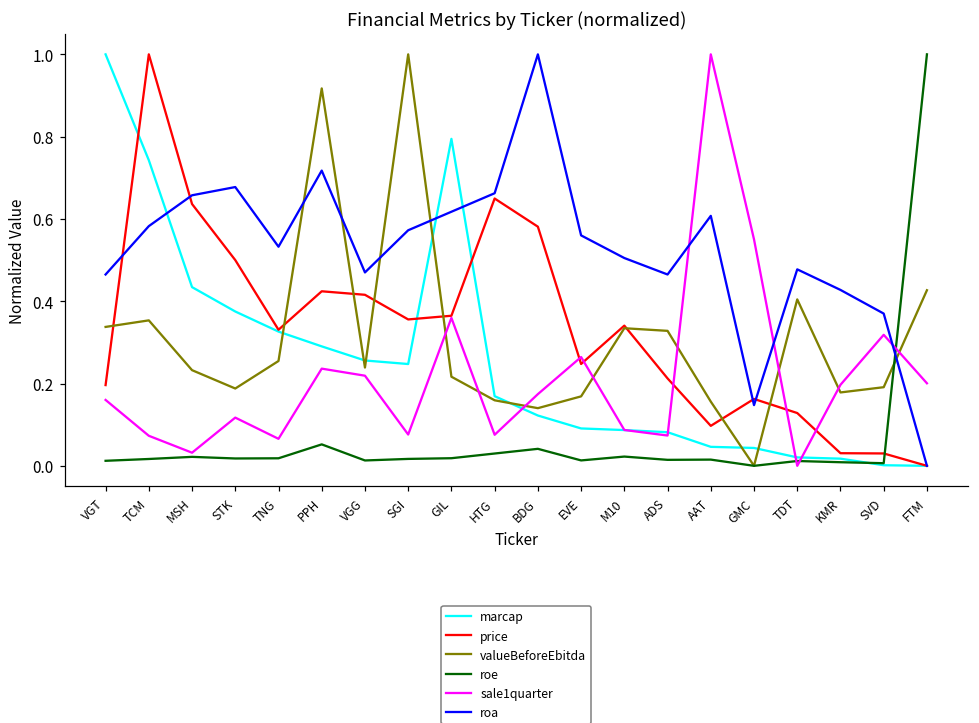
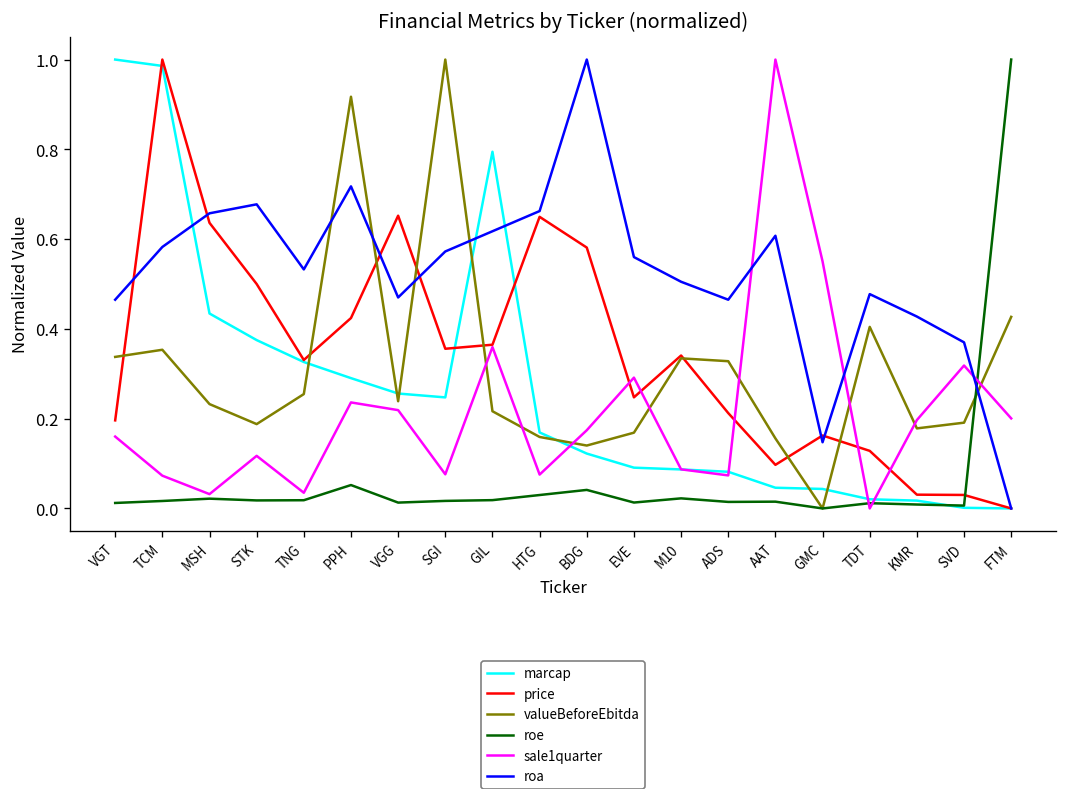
marcap, TCM: 0.74 -> 0.99
sale1quarter, TNG: 0.07 -> 0.03
price, VGG: 0.42 -> 0.65
sale1quarter, EVE: 0.26 -> 0.29
